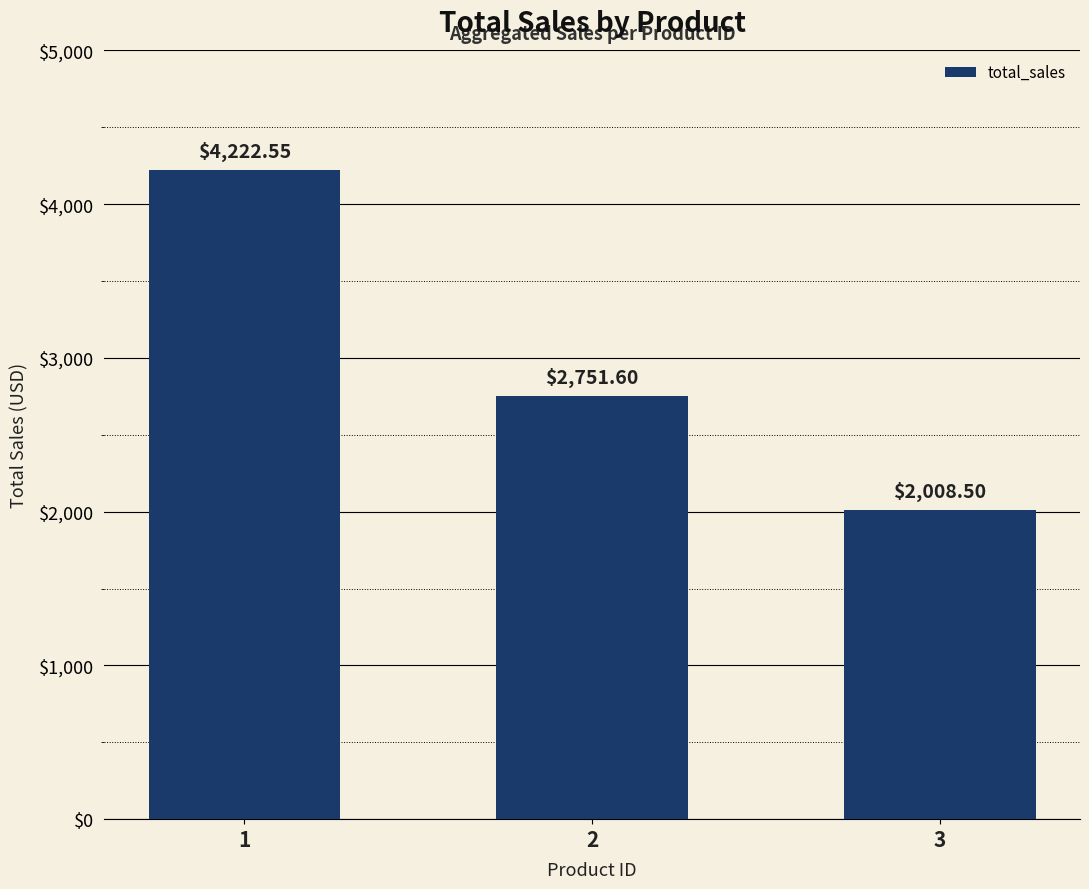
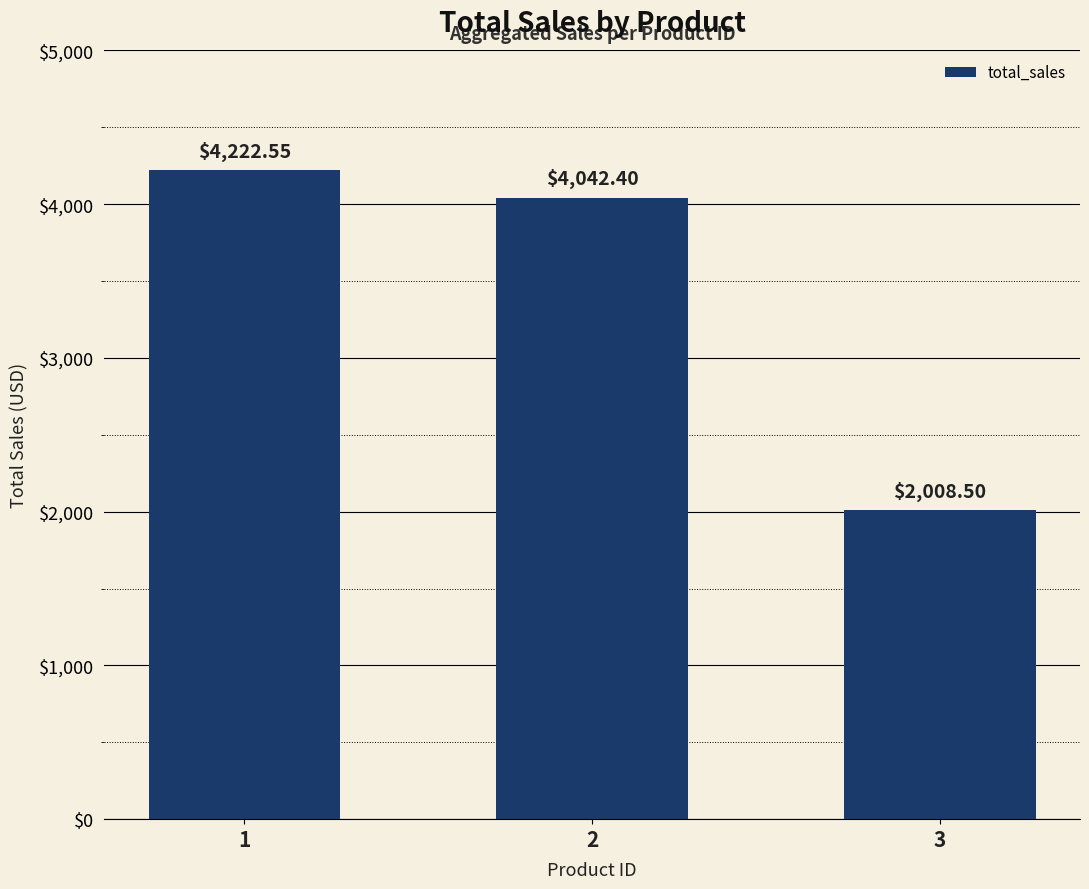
2: $2,751.60 -> $4,042.40
